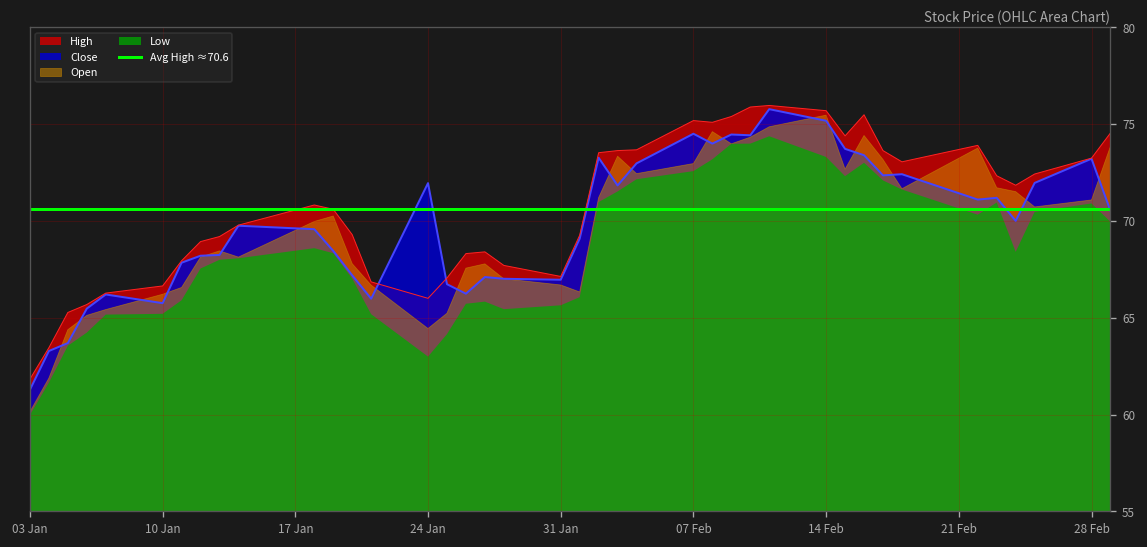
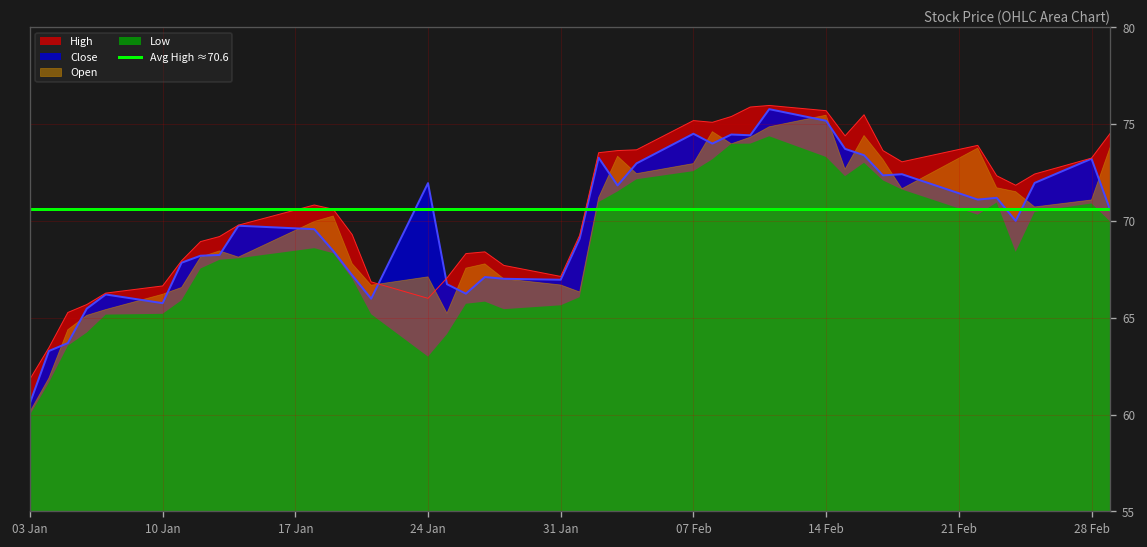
Close, 03 Jan: 61.3 -> 60.6
Open, 24 Jan: 64.4 -> 67.1
